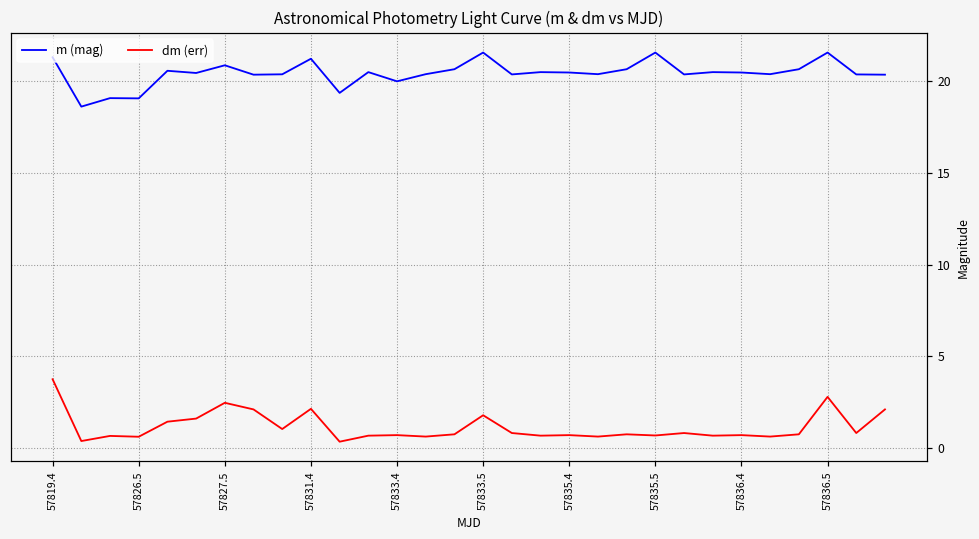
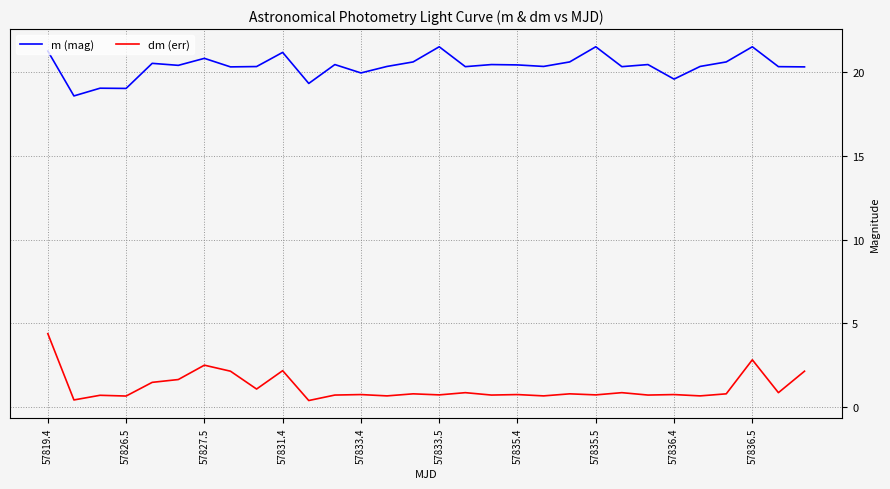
dm (err), 57819.4: 3.8 -> 4.4
dm (err), 57833.5: 1.8 -> 0.7
m (mag), 57836.4: 20.5 -> 19.6
